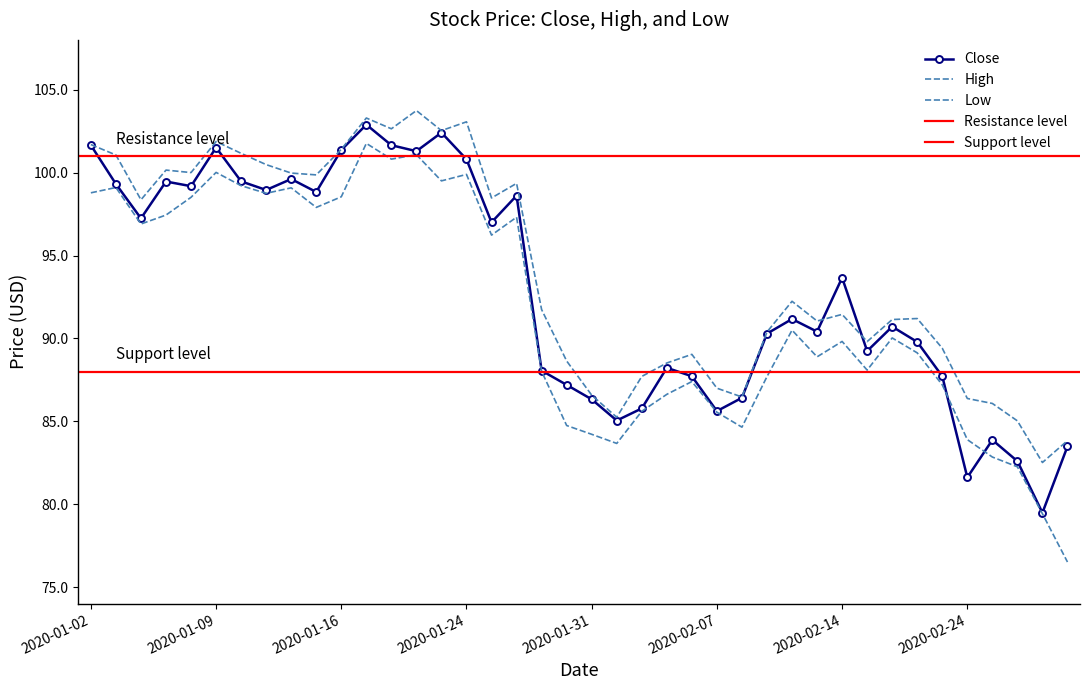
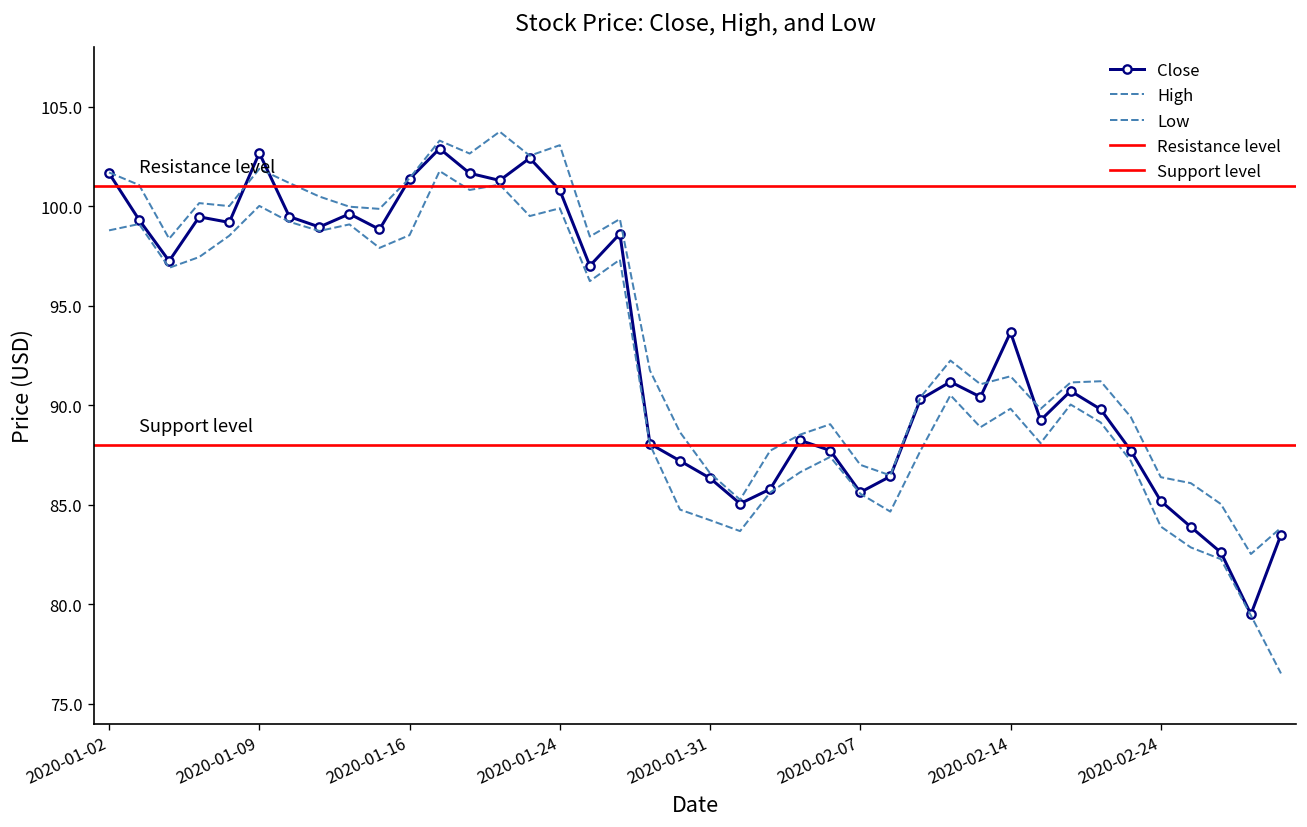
Close, 2020-01-09: 101.5 -> 102.7
Close, 2020-02-24: 81.6 -> 85.2
